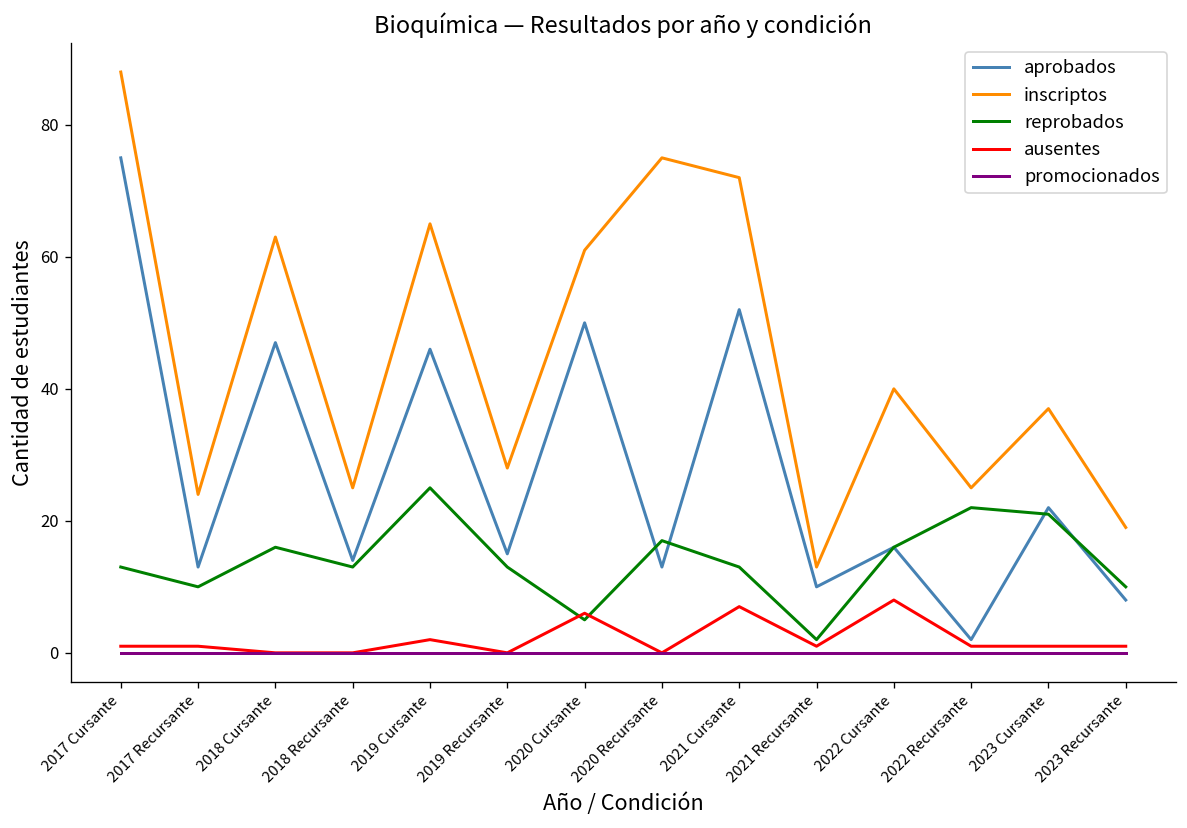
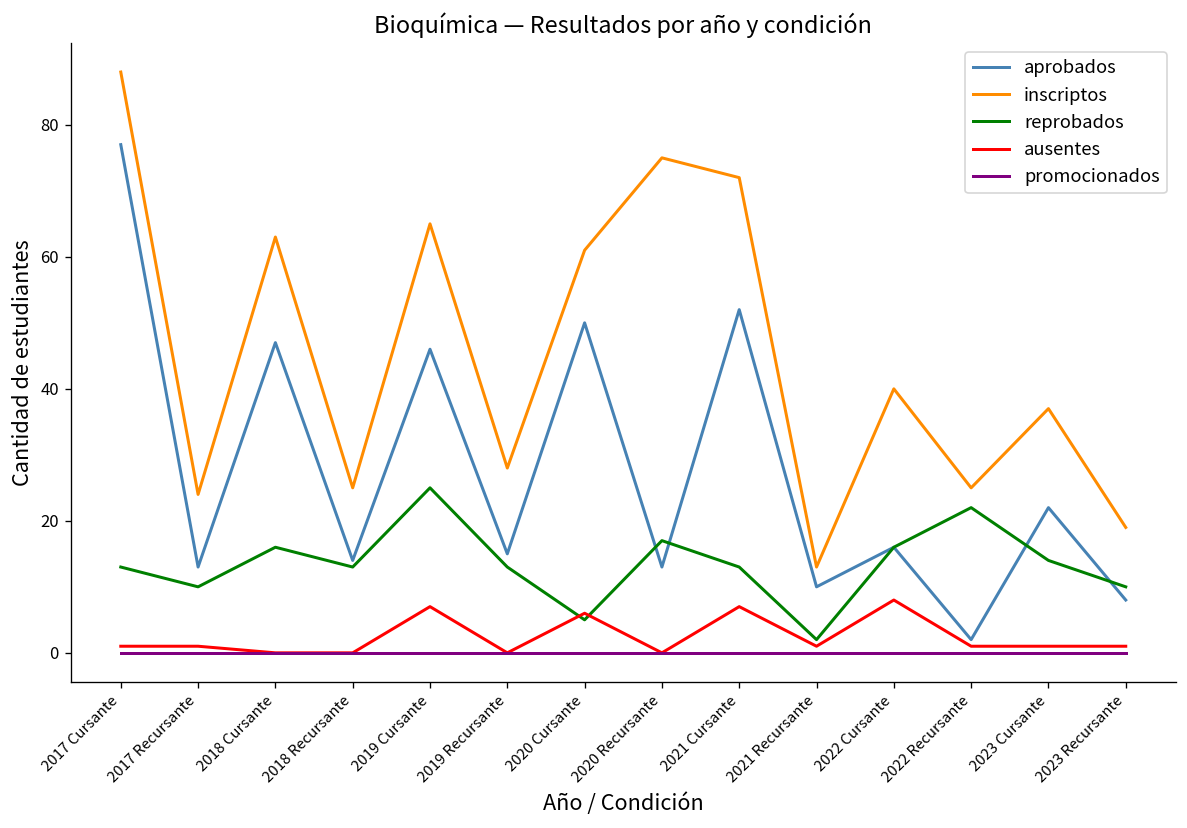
aprobados, 2017 Cursante: 75 -> 77
ausentes, 2019 Cursante: 2 -> 7
reprobados, 2023 Cursante: 21 -> 14
